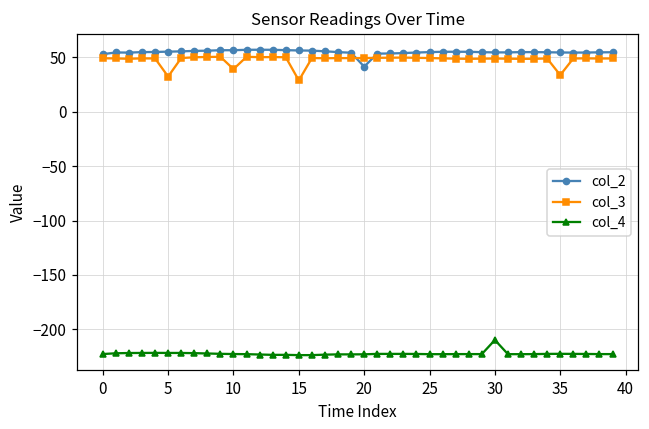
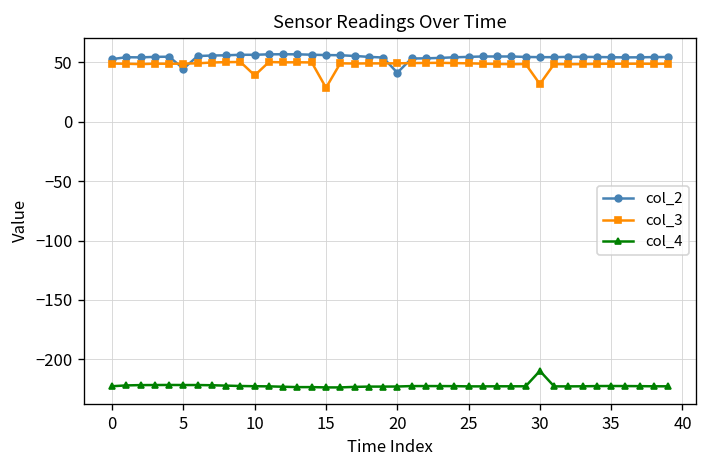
col_2, 5: 60 -> 40
col_3, 5: 30 -> 50
col_3, 30: 50 -> 30
col_3, 35: 30 -> 50
